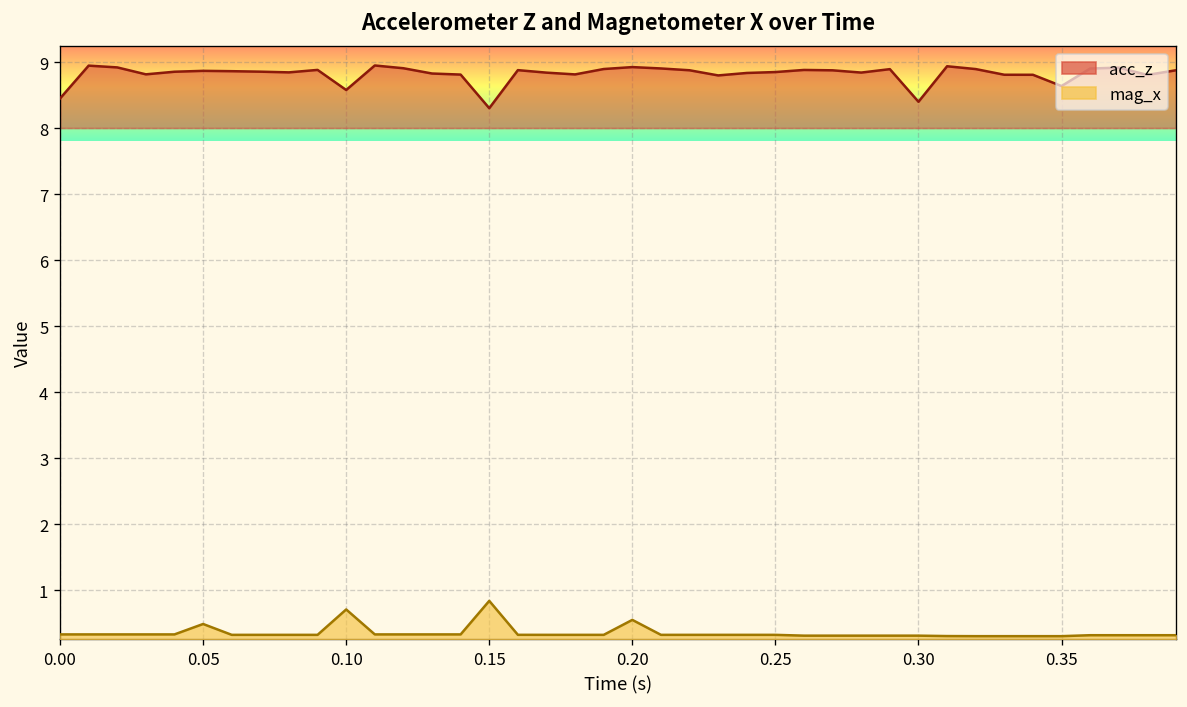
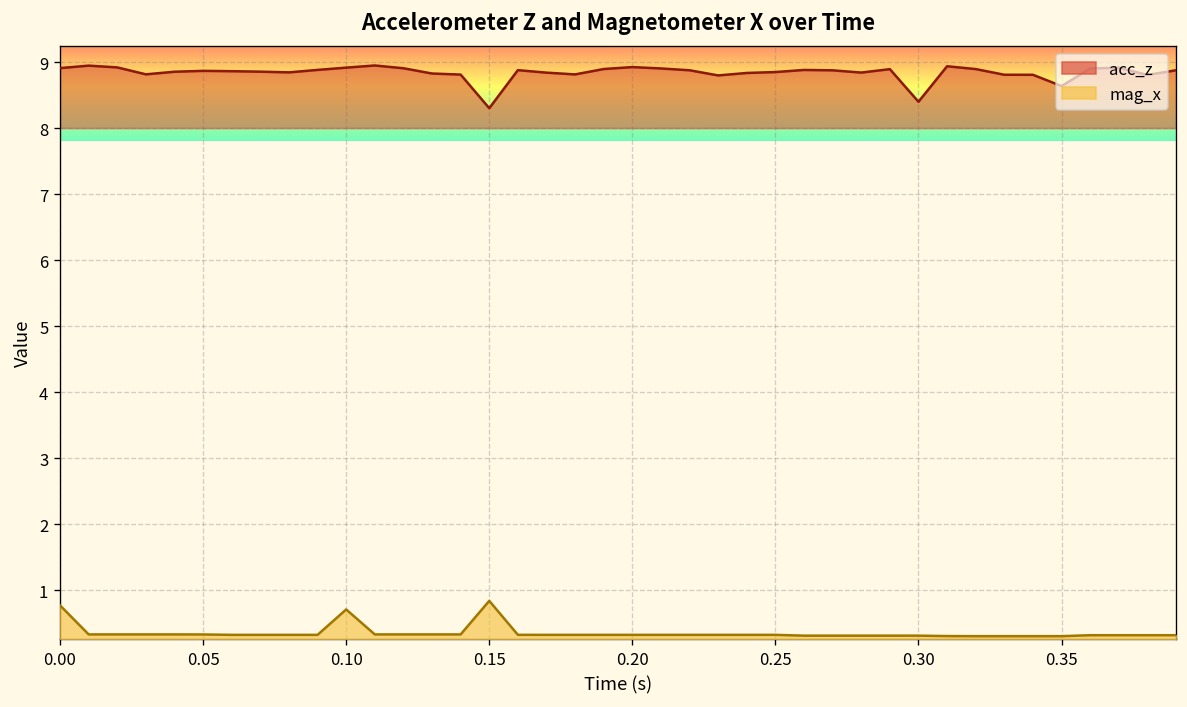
acc_z, 0.00: 8.5 -> 8.9
mag_x, 0.00: 0.3 -> 0.8
mag_x, 0.05: 0.5 -> 0.3
acc_z, 0.10: 8.6 -> 8.9
mag_x, 0.20: 0.6 -> 0.3
